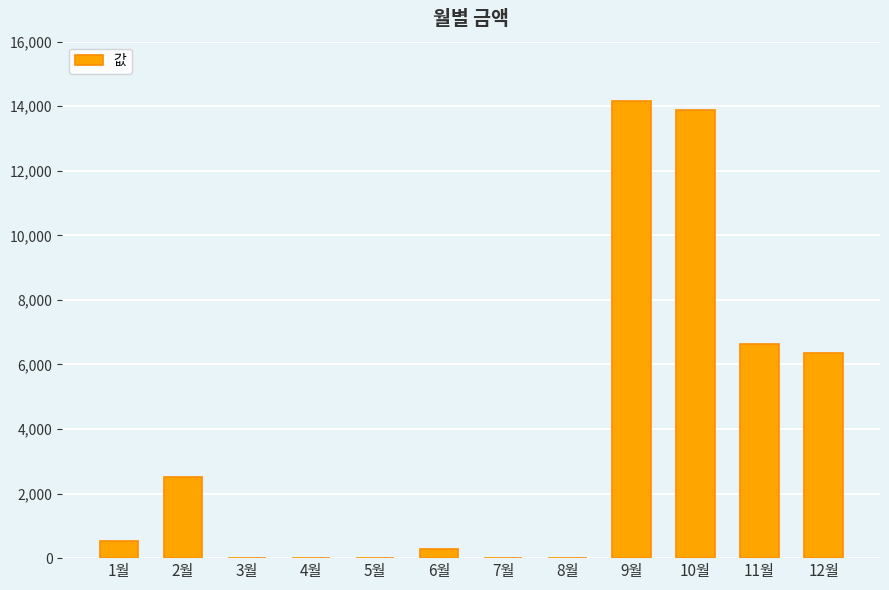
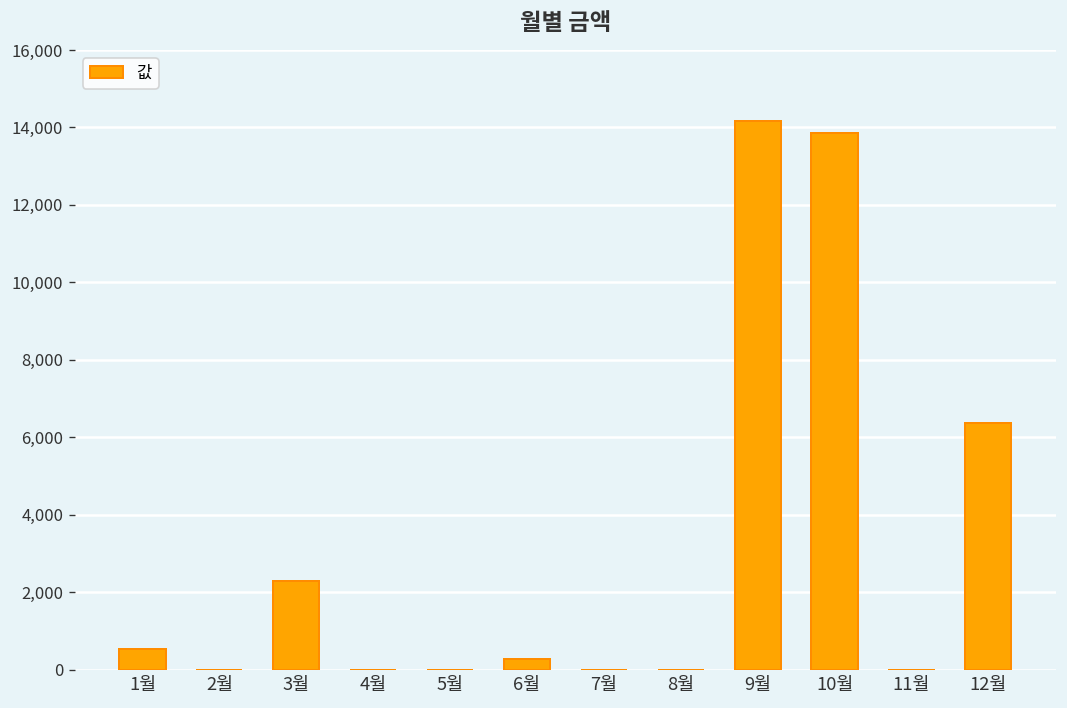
2월: 2,500 -> 0
3월: 0 -> 2,300
11월: 6,600 -> 0
